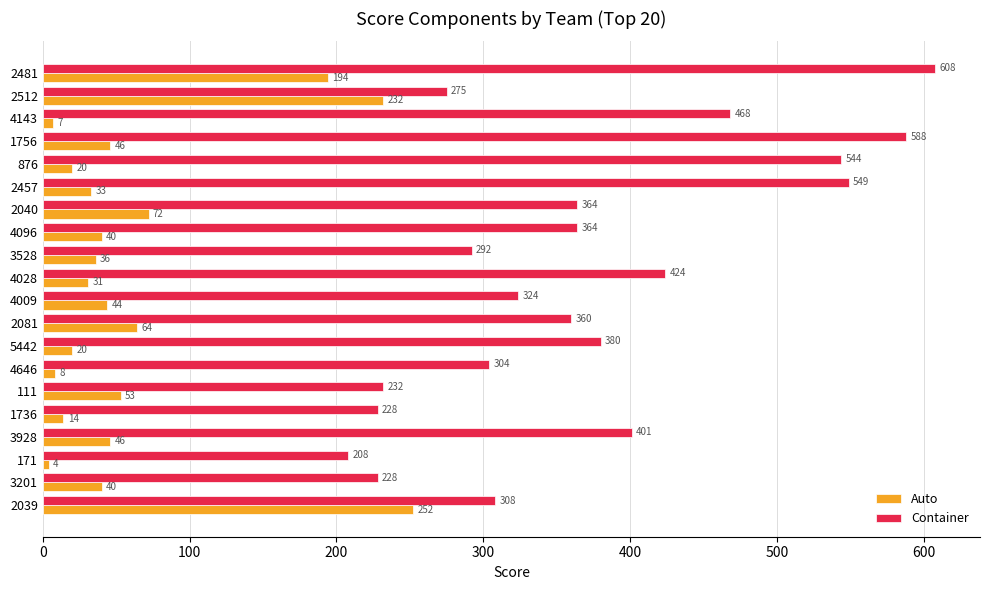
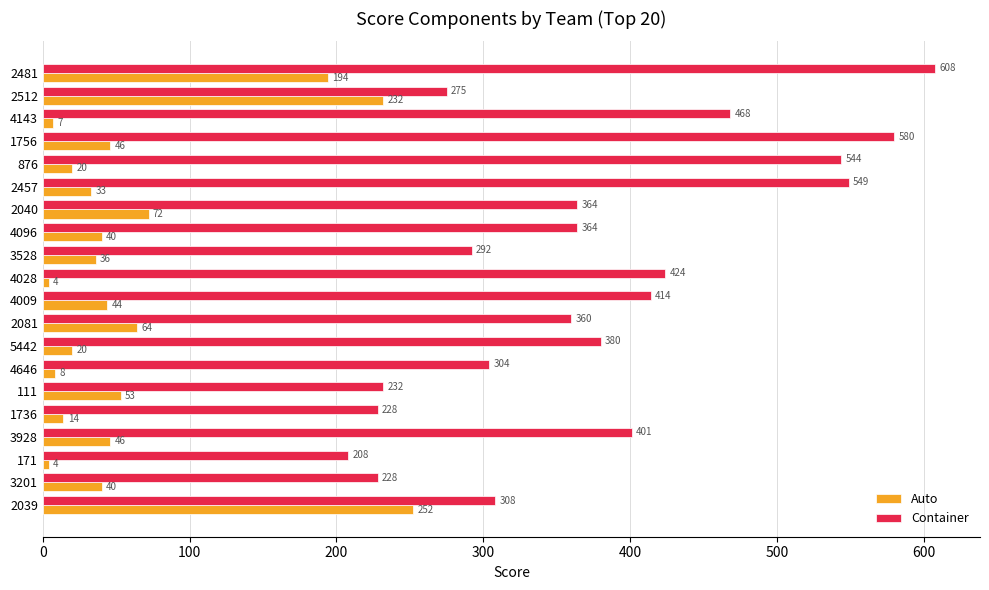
Container, 1756: 588 -> 580
Auto, 4028: 31 -> 4
Container, 4009: 324 -> 414
